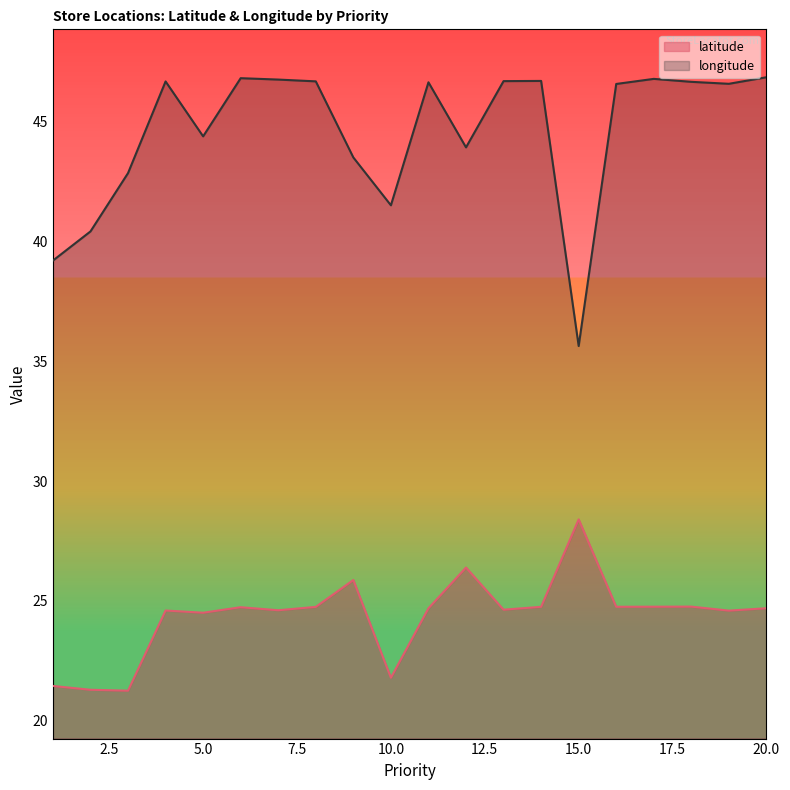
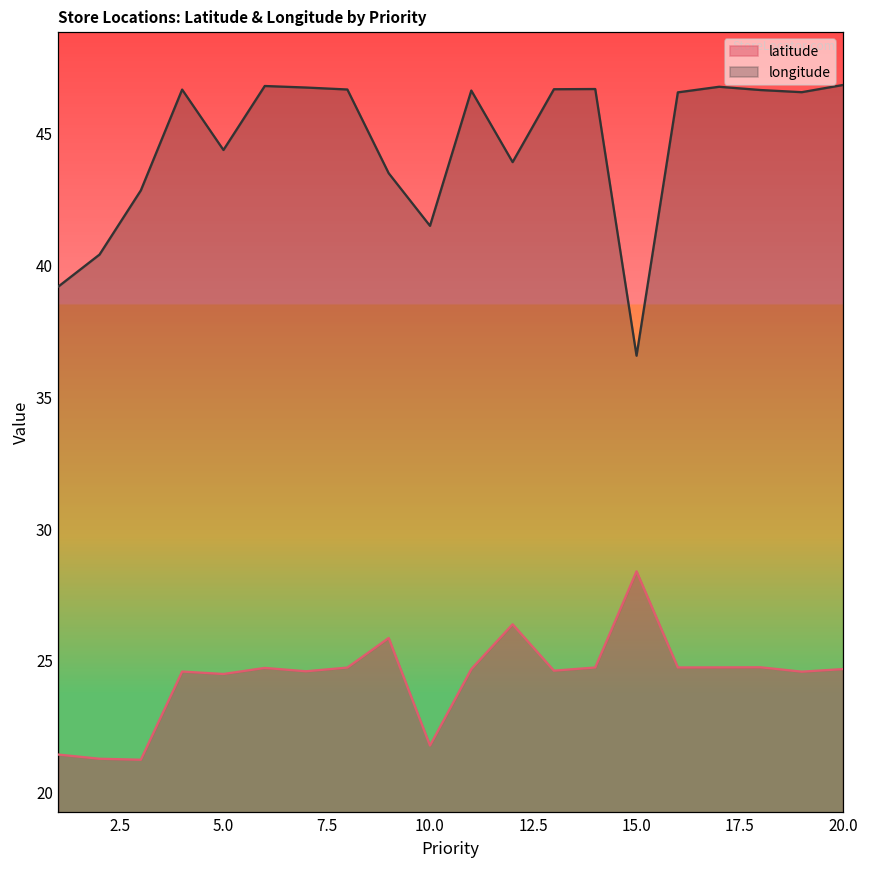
longitude, 15.0: 35.6 -> 36.6
